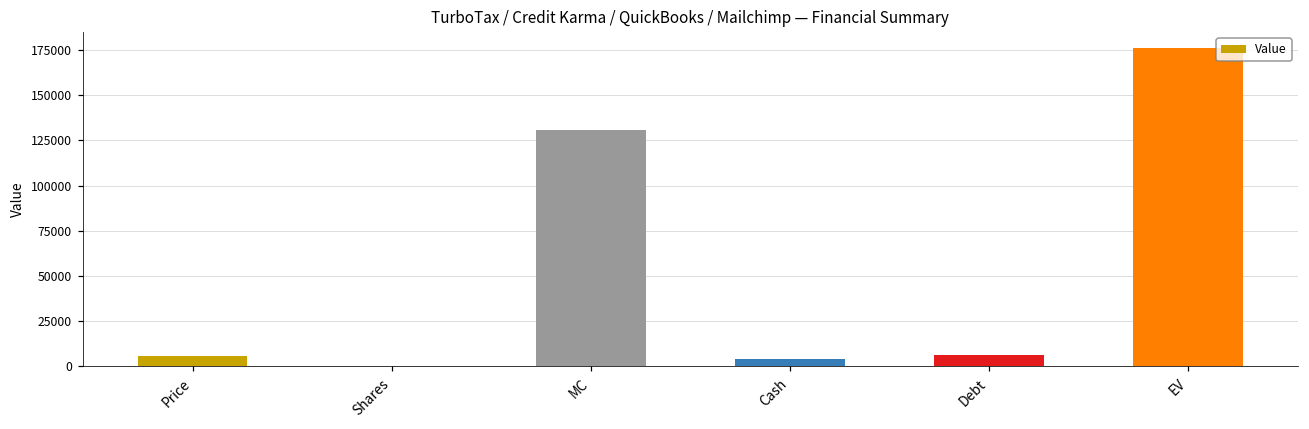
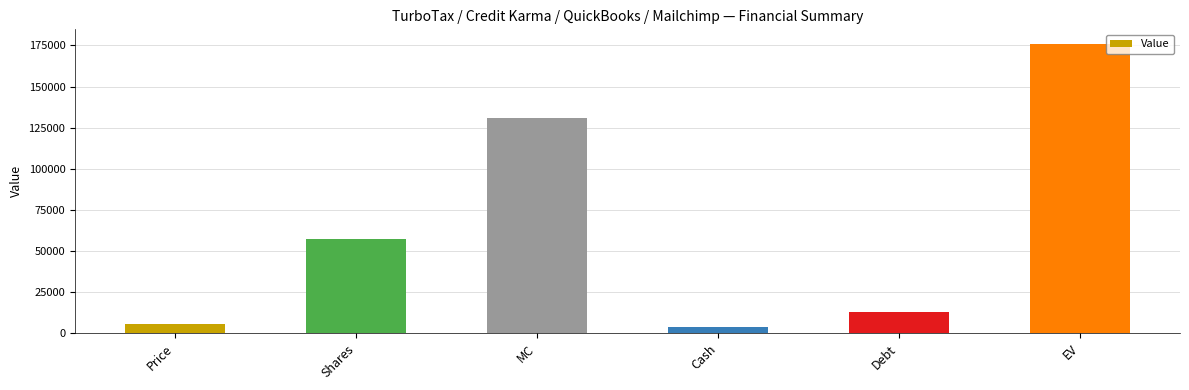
Shares: 0 -> 57000
Debt: 6000 -> 13000
